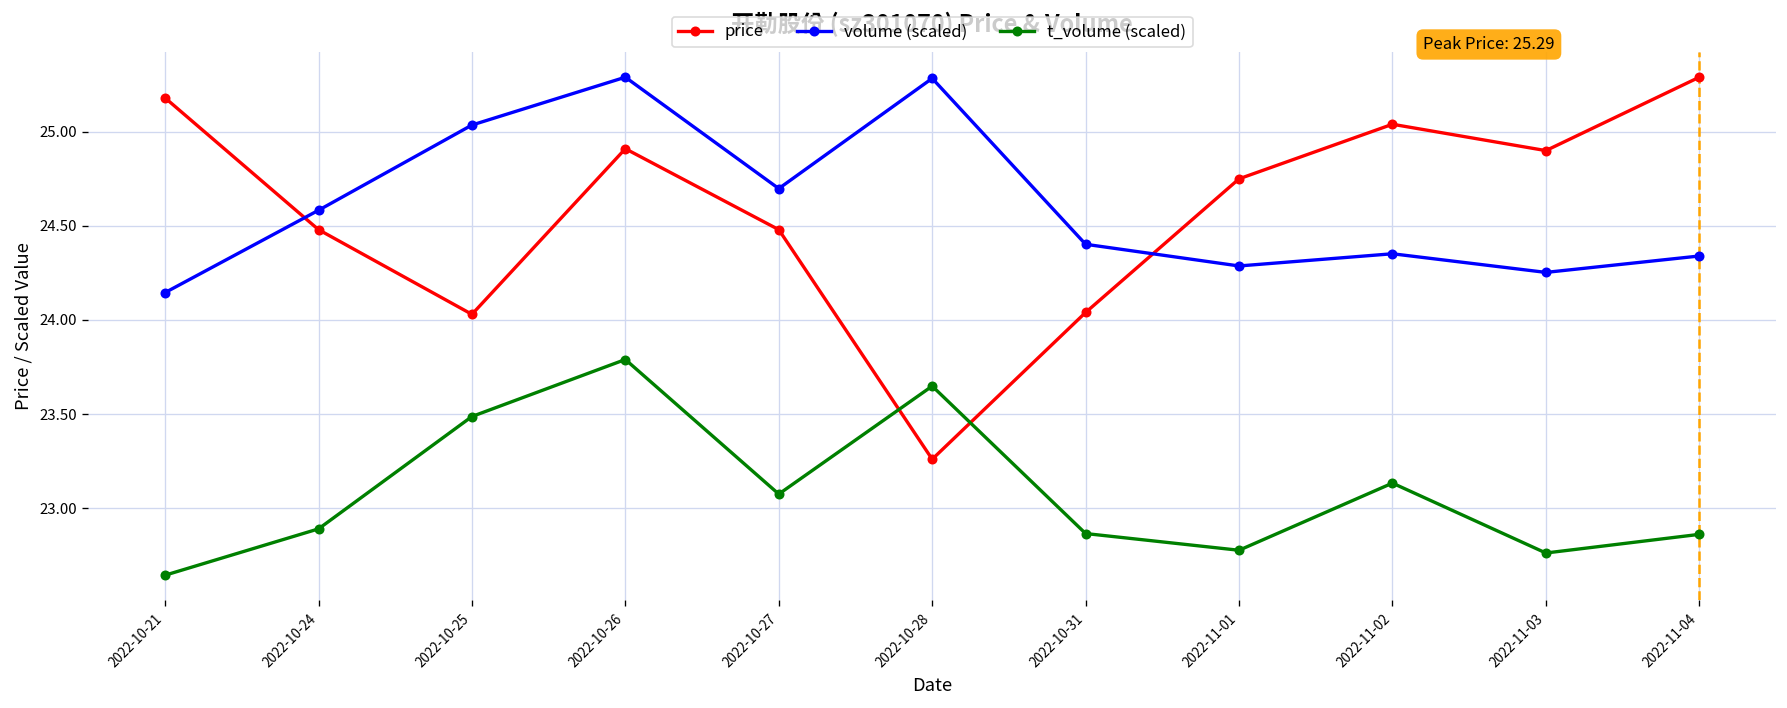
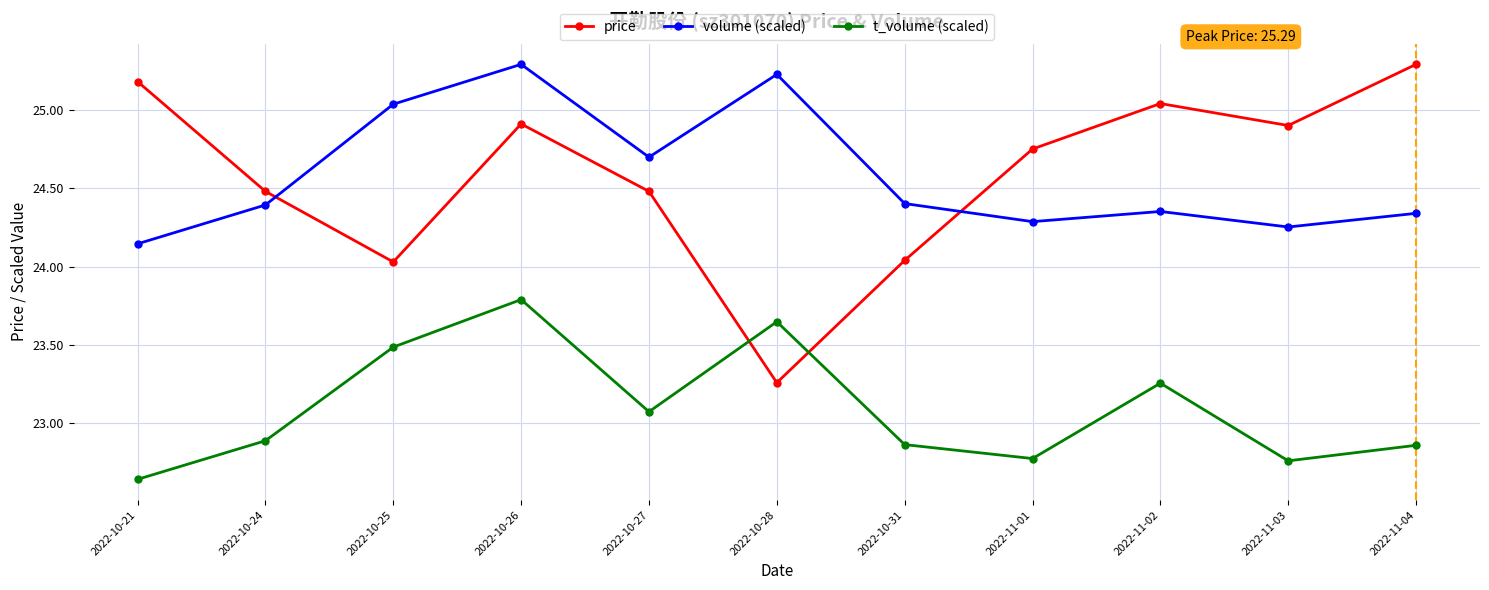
volume (scaled), 2022-10-24: 24.58 -> 24.39
volume (scaled), 2022-10-28: 25.28 -> 25.23
t_volume (scaled), 2022-11-02: 23.13 -> 23.26
